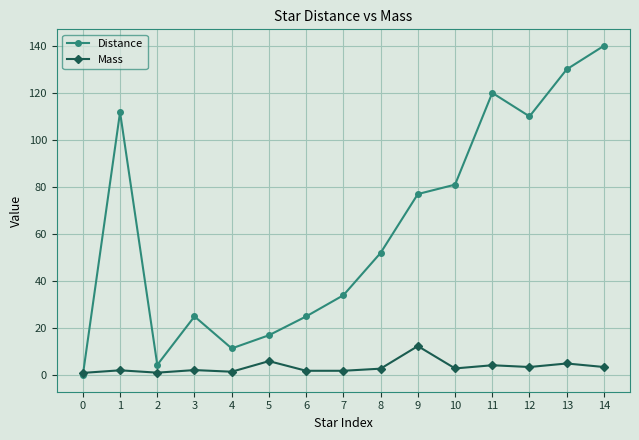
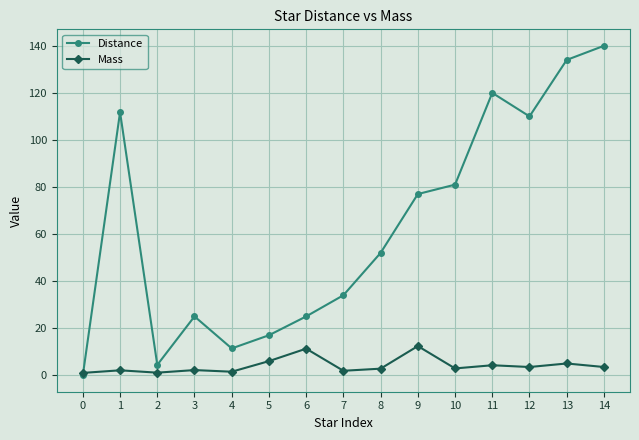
Mass, 6: 2 -> 11
Distance, 13: 130 -> 134
